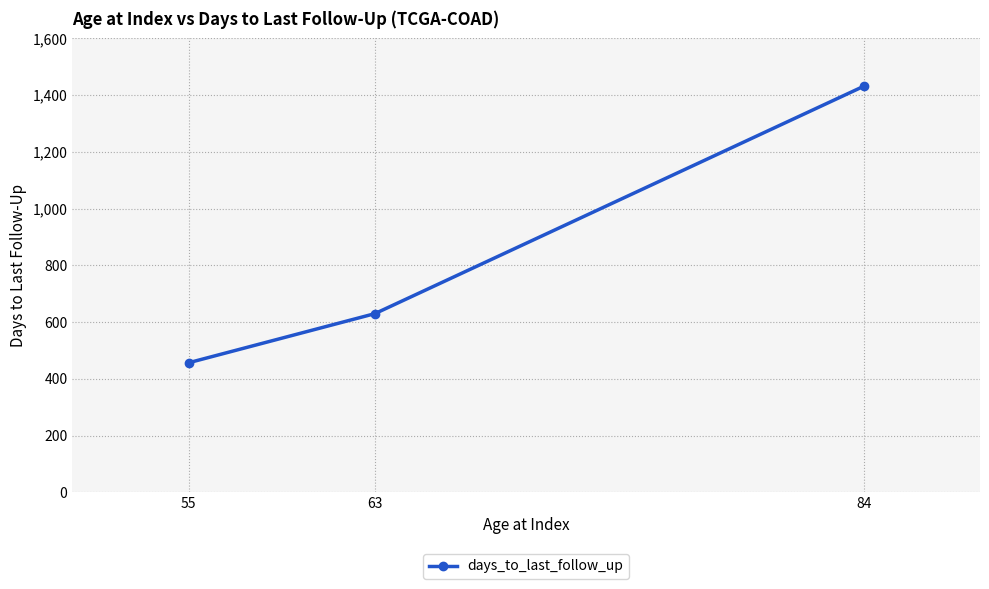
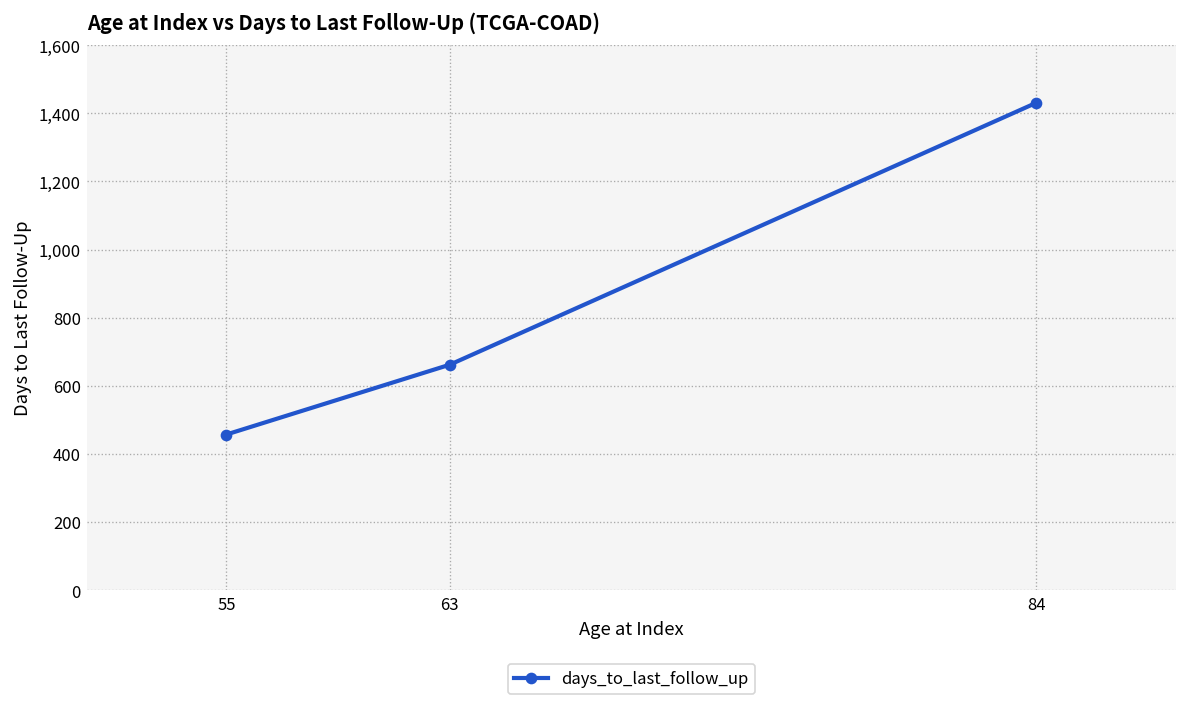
63: 630 -> 660
